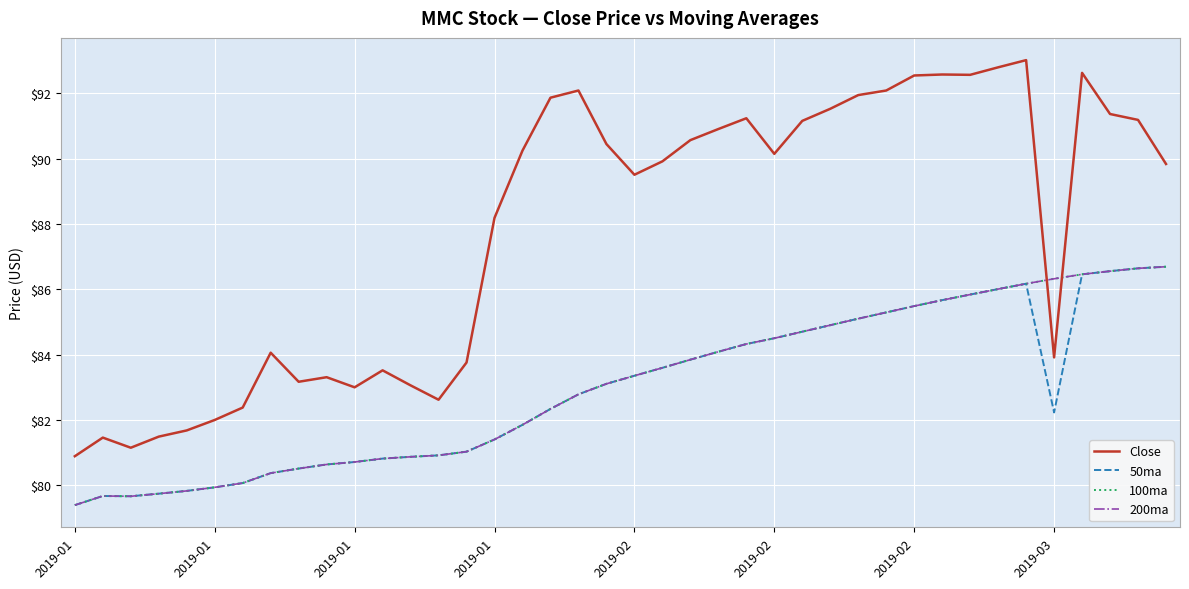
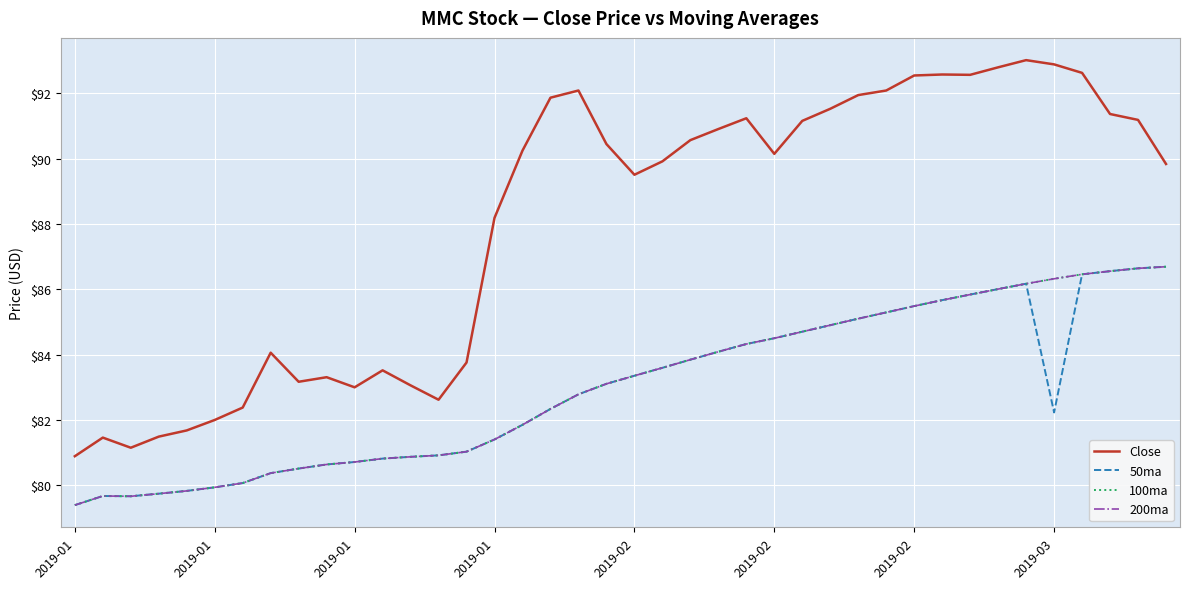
Close, 2019-03: $83.9 -> $92.9
